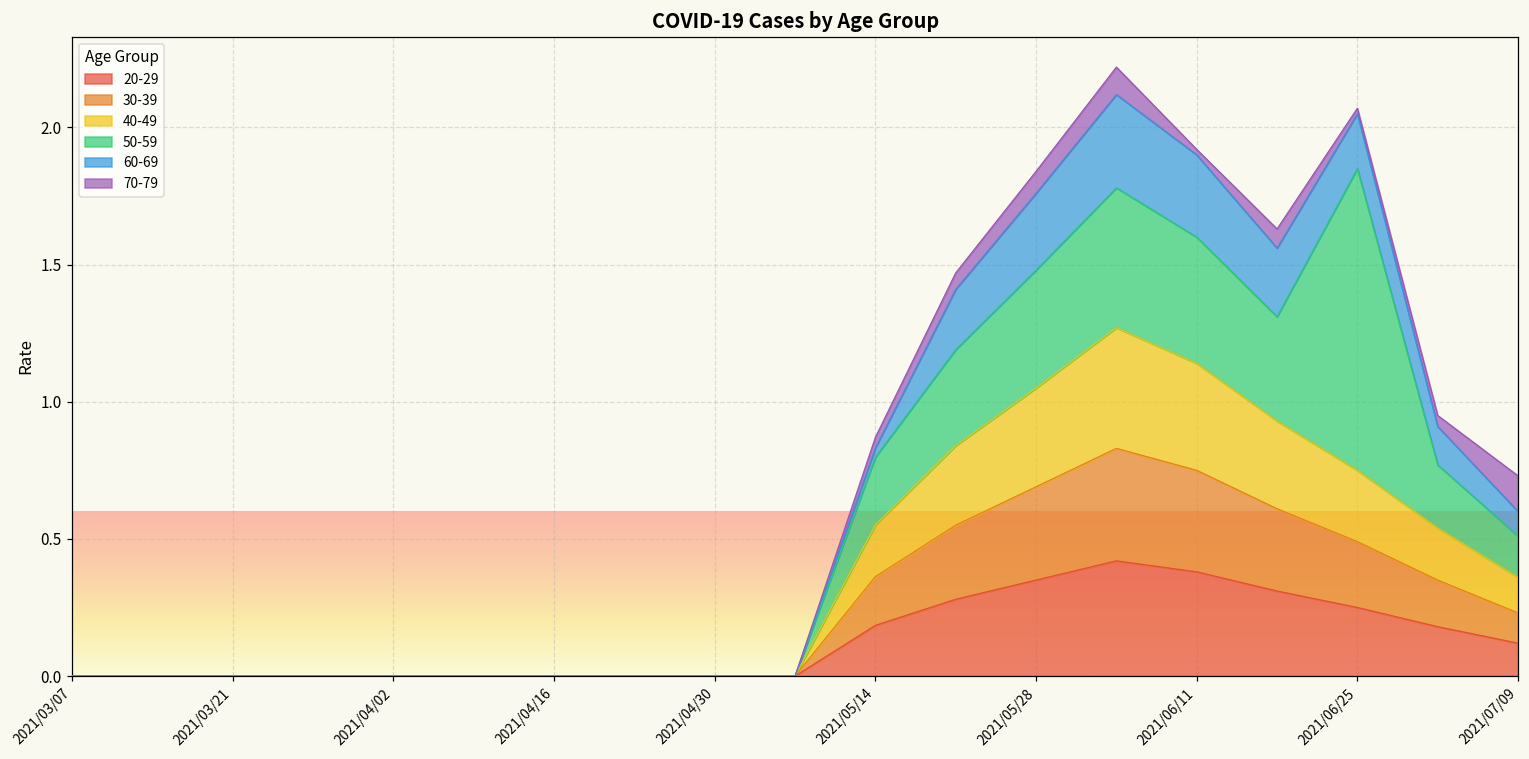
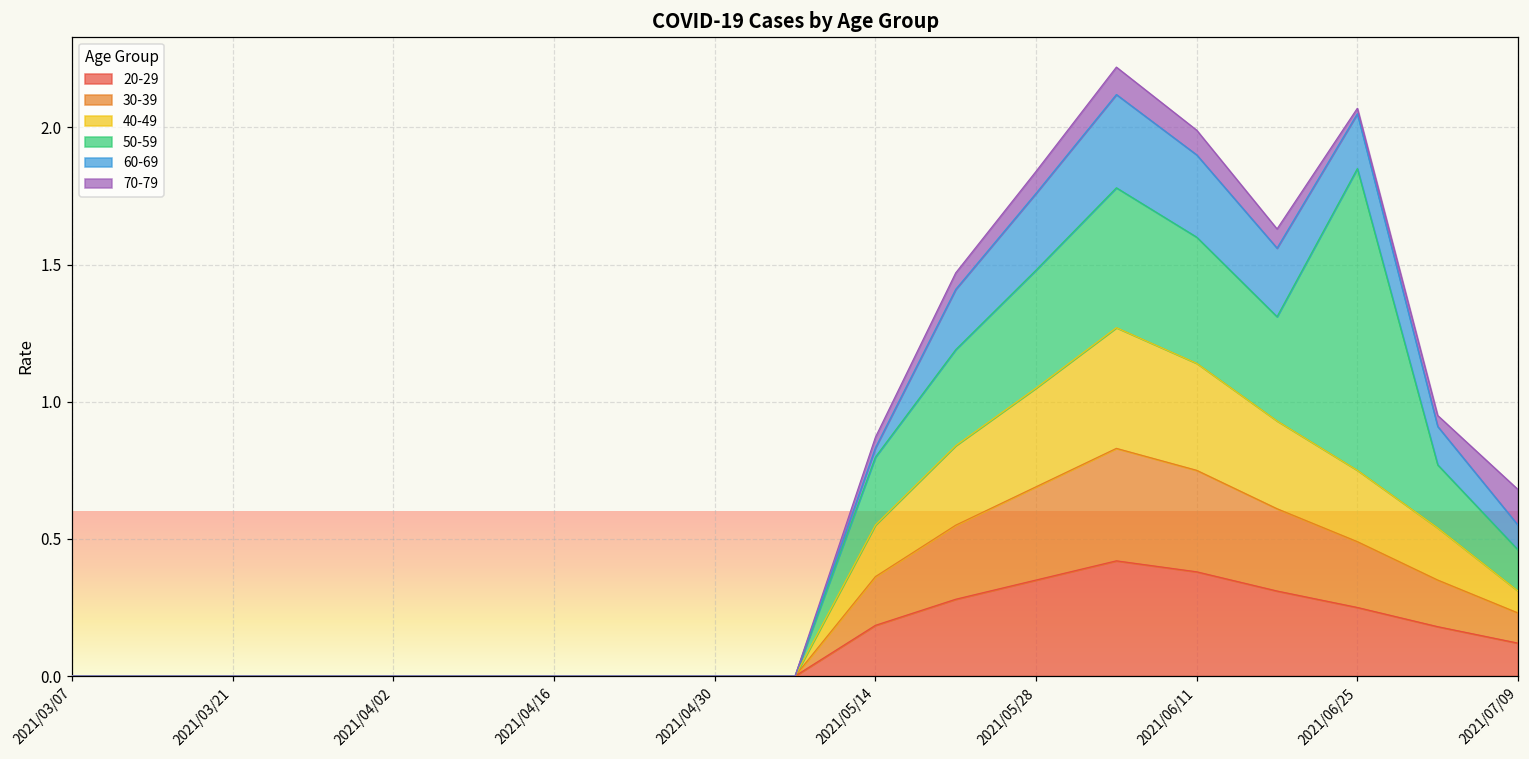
70-79, 2021/06/11: 0.02 -> 0.09
40-49, 2021/07/09: 0.13 -> 0.08
